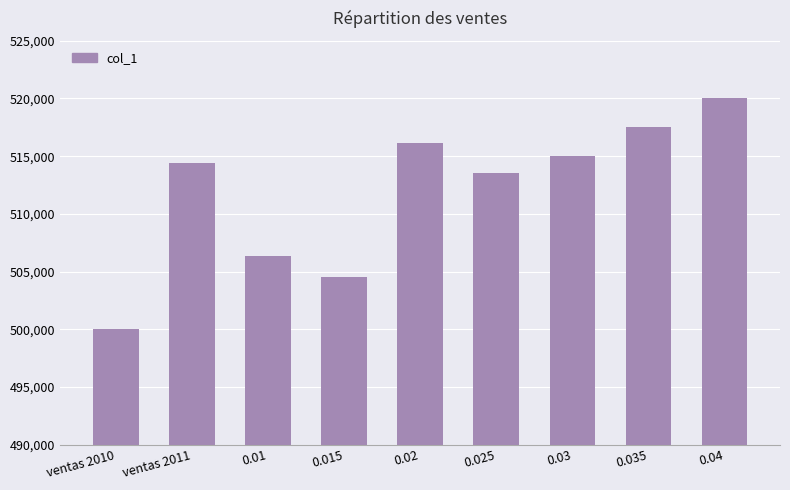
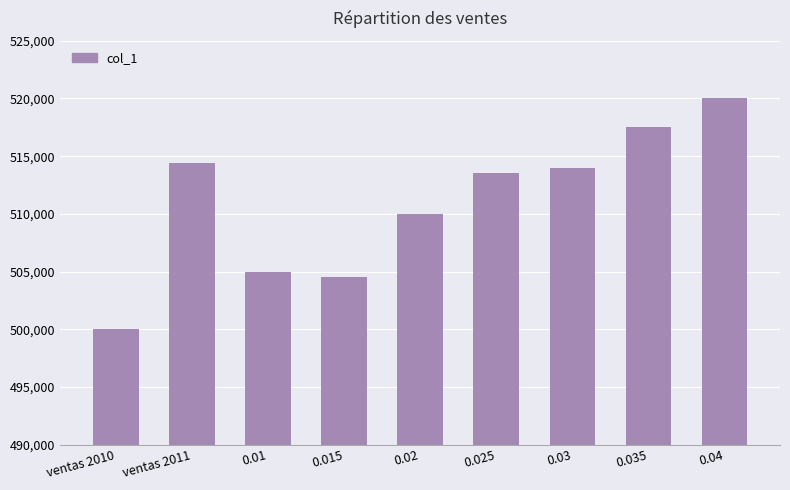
0.01: 506,300 -> 505,000
0.02: 516,100 -> 510,000
0.03: 515,000 -> 513,900
